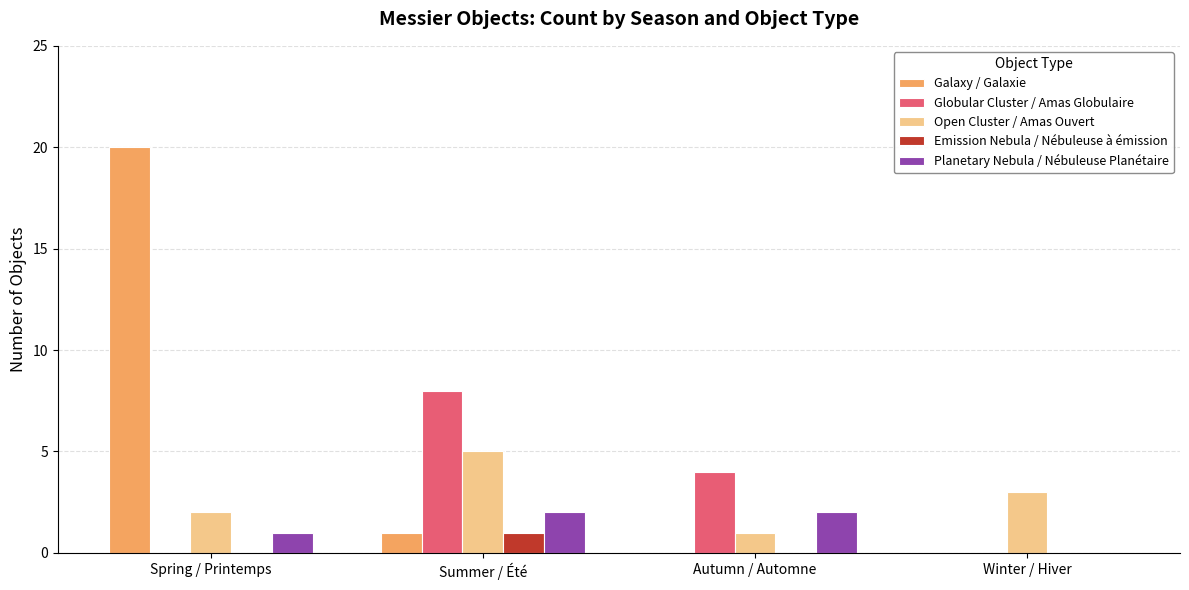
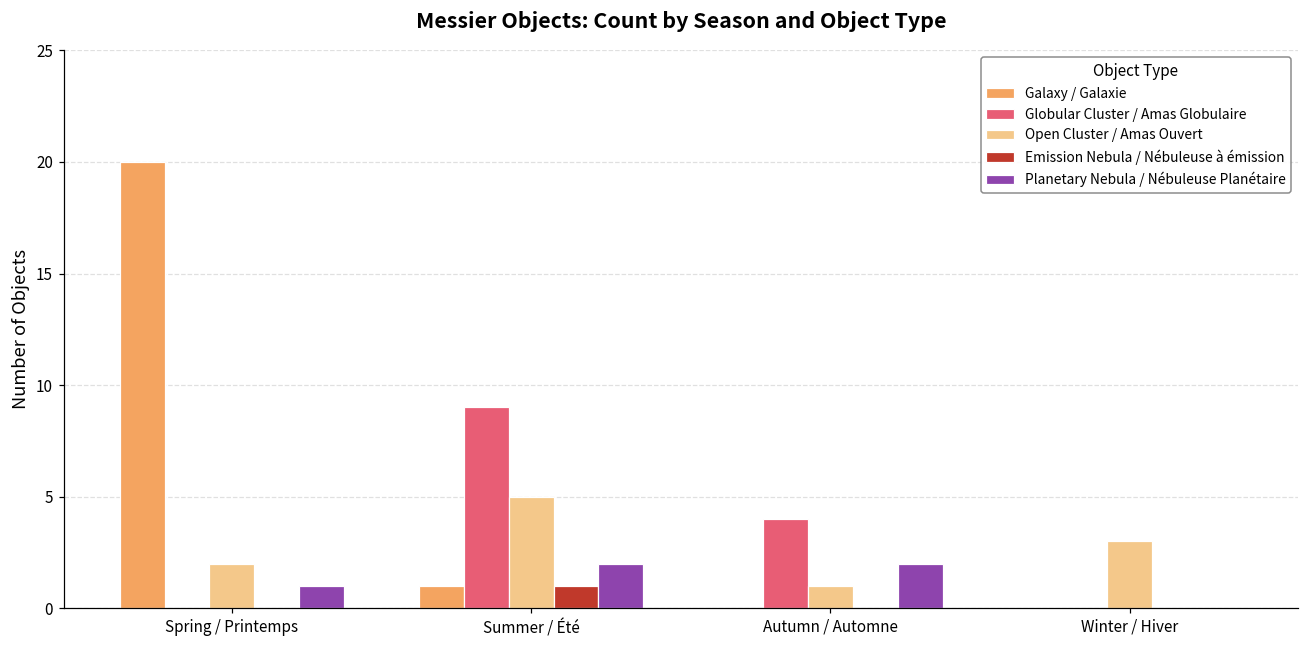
Globular Cluster / Amas Globulaire, Summer / Été: 8 -> 9
